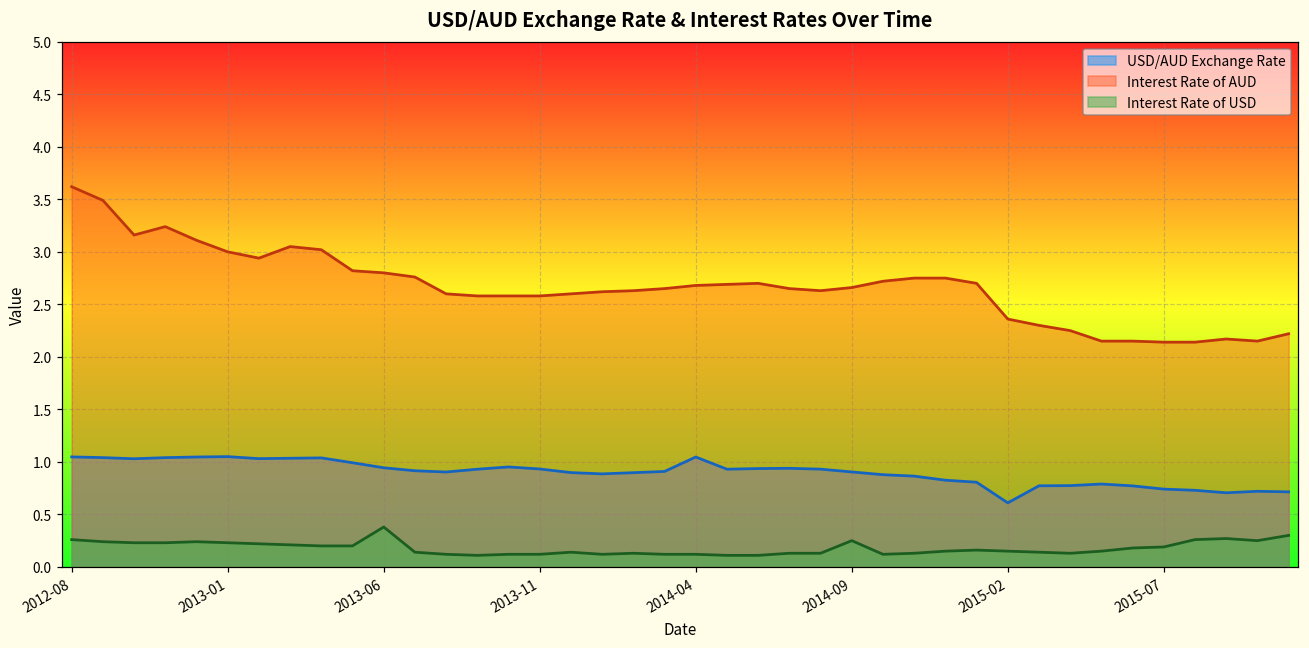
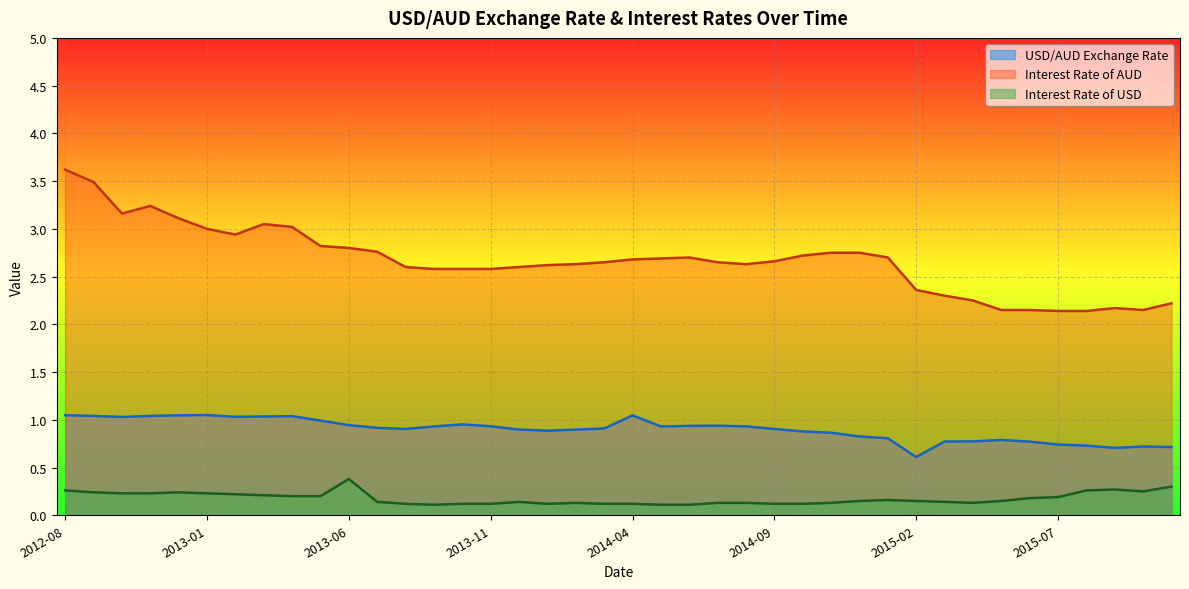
Interest Rate of USD, 2014-09: 0.3 -> 0.1
